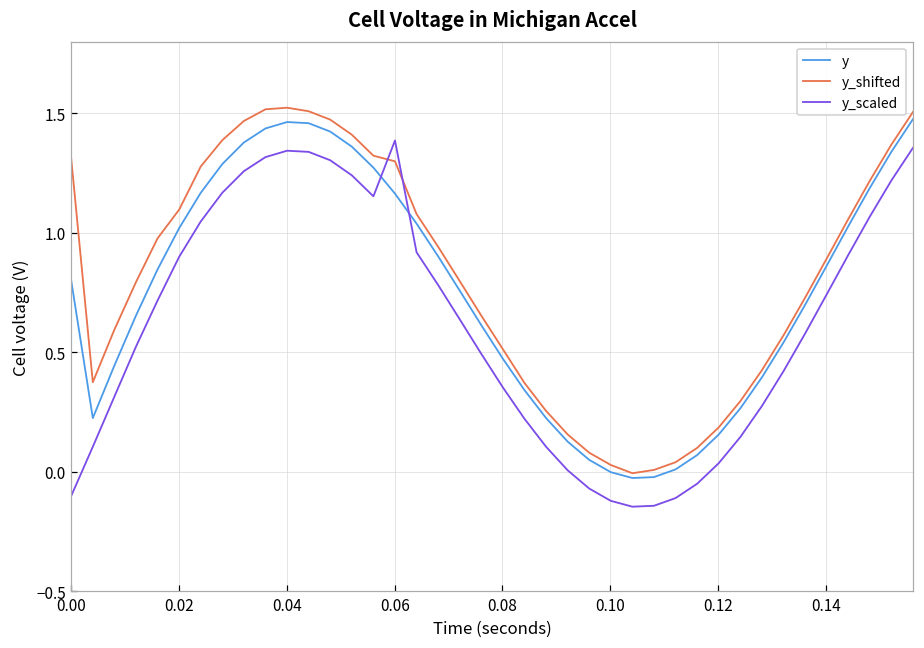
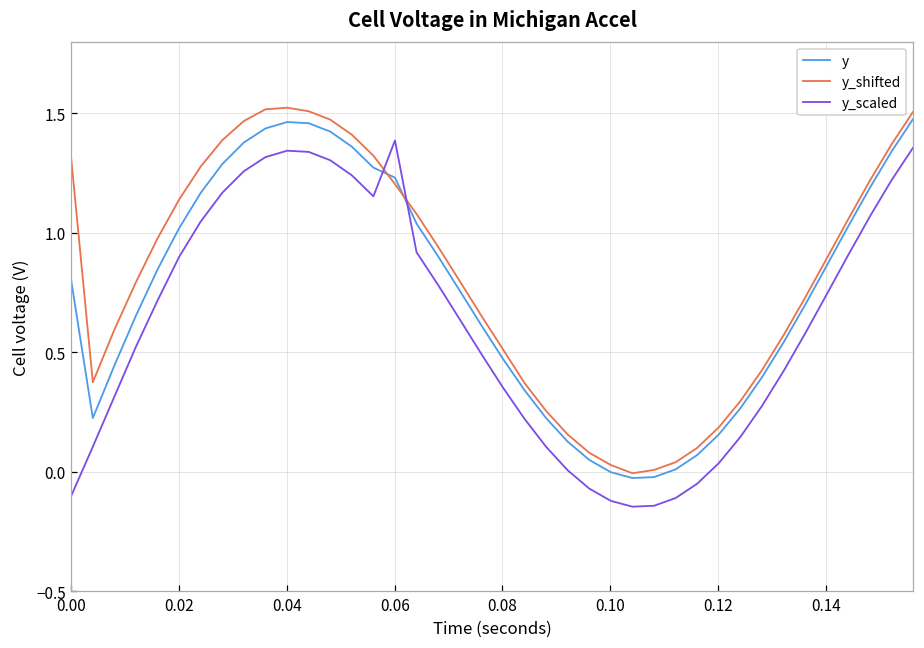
y_shifted, 0.02: 1.10 -> 1.14
y, 0.06: 1.16 -> 1.23
y_shifted, 0.06: 1.30 -> 1.20
